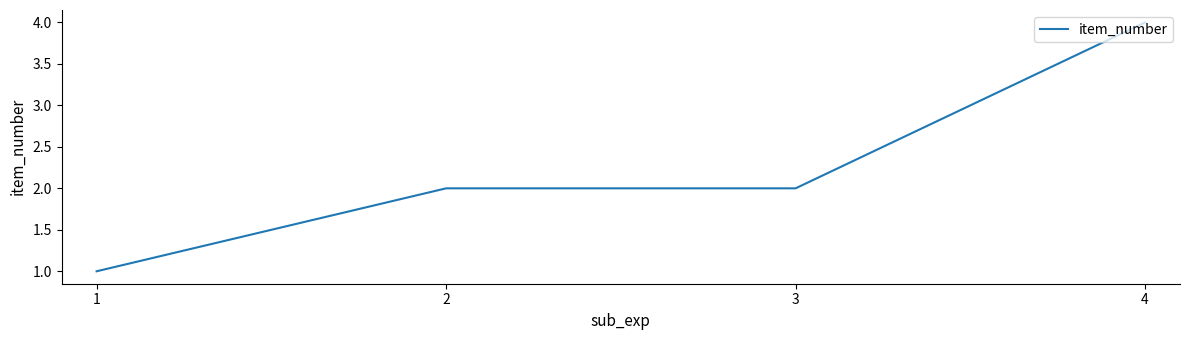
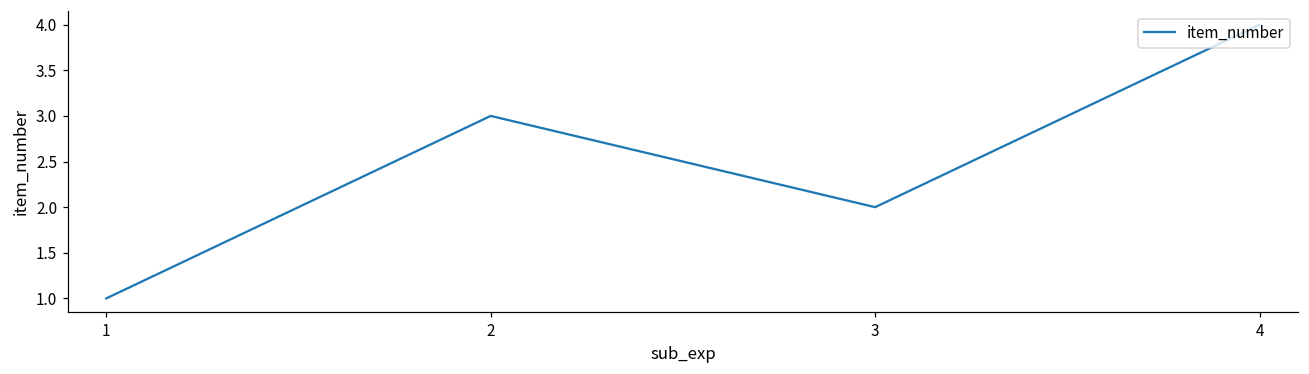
2: 2 -> 3
